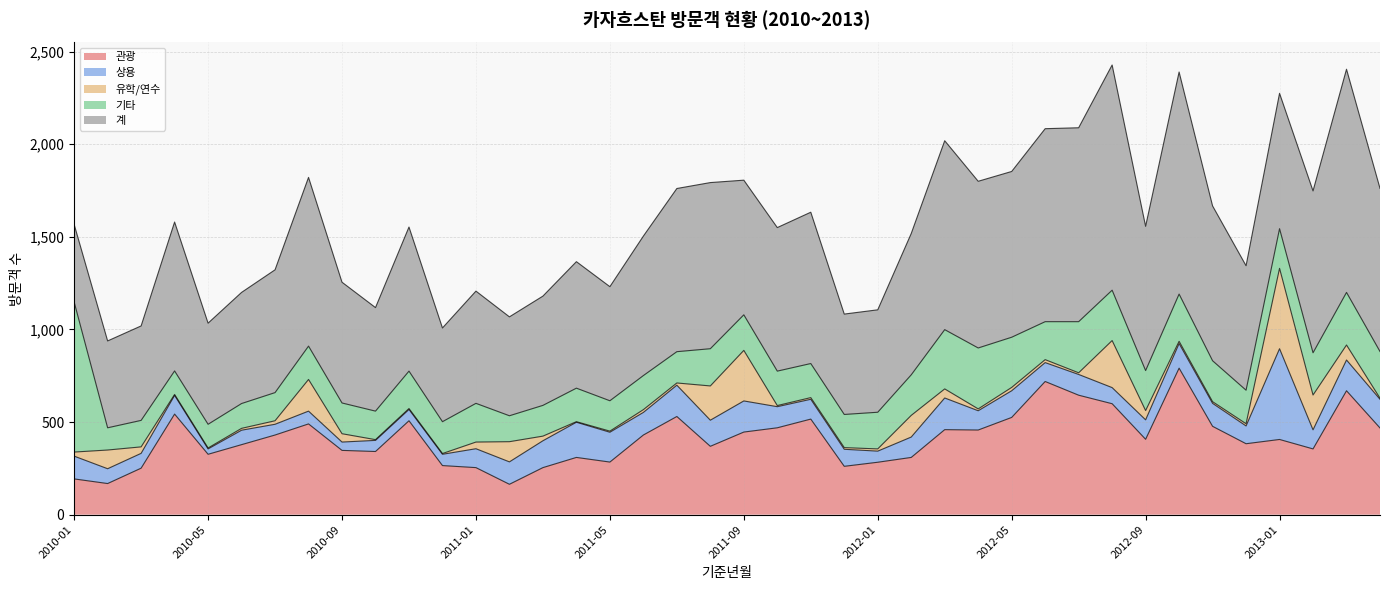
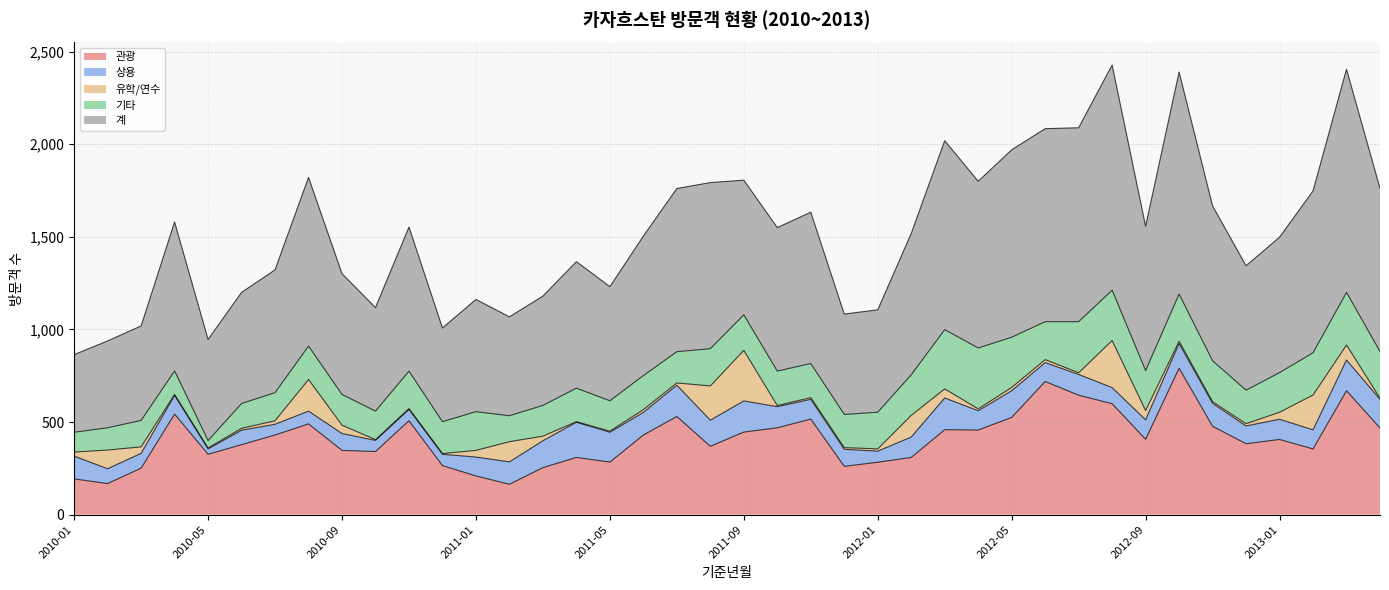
기타, 2010-01: 810 -> 110
기타, 2010-05: 130 -> 40
상용, 2010-09: 50 -> 90
관광, 2011-01: 250 -> 210
계, 2012-05: 900 -> 1,010
상용, 2013-01: 490 -> 110
유학/연수, 2013-01: 430 -> 40
